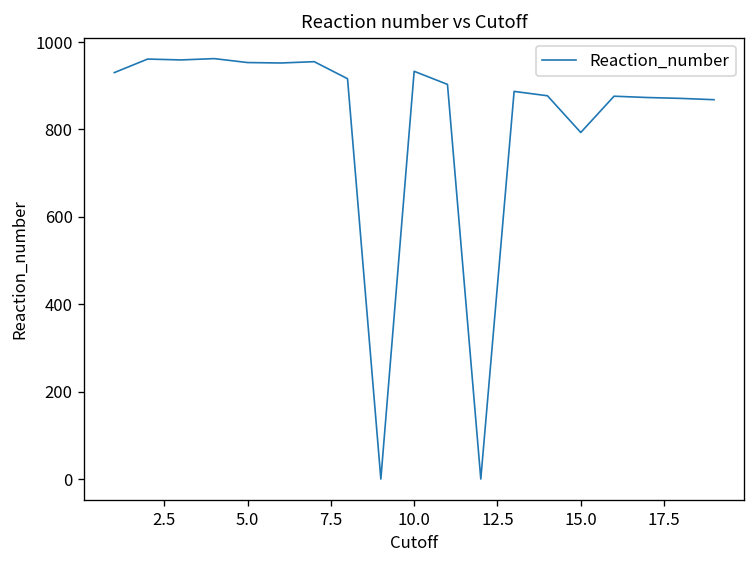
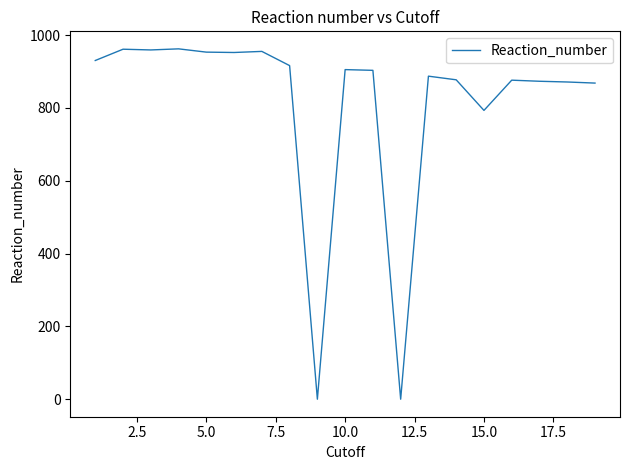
10.0: 930 -> 910
